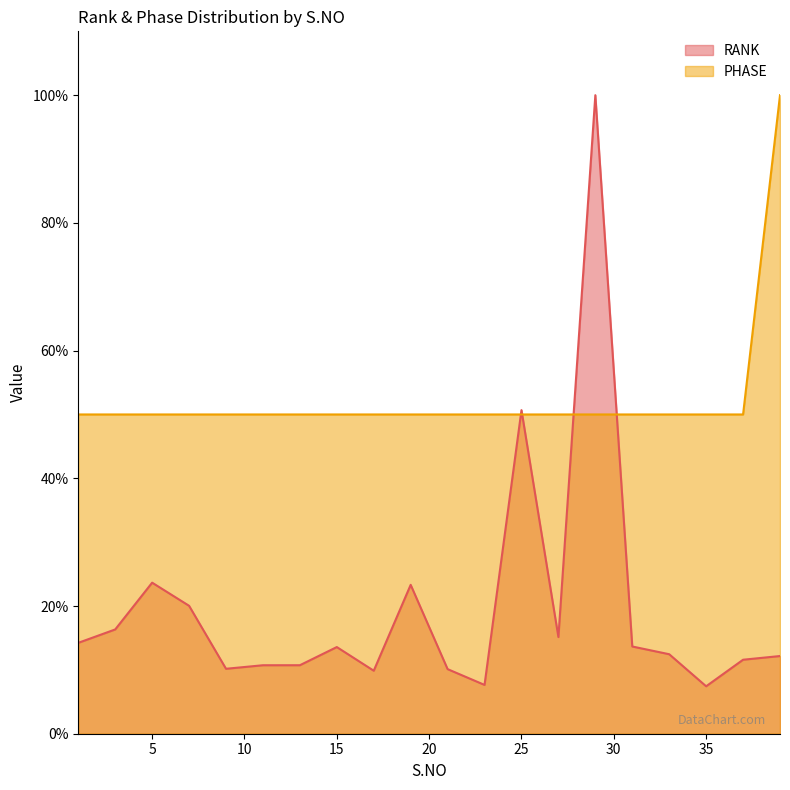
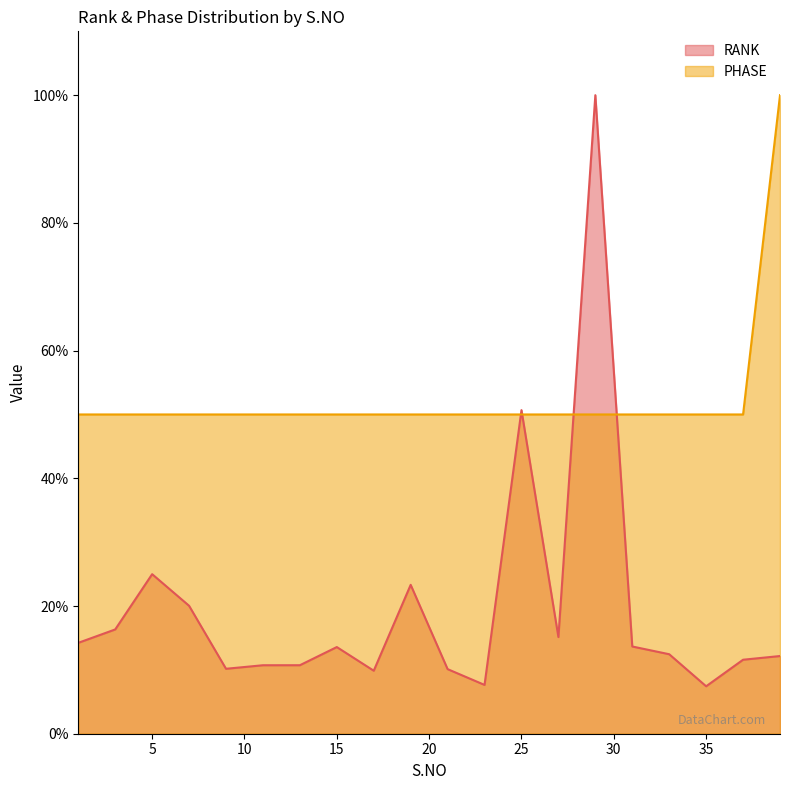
RANK, 5: 24% -> 25%
